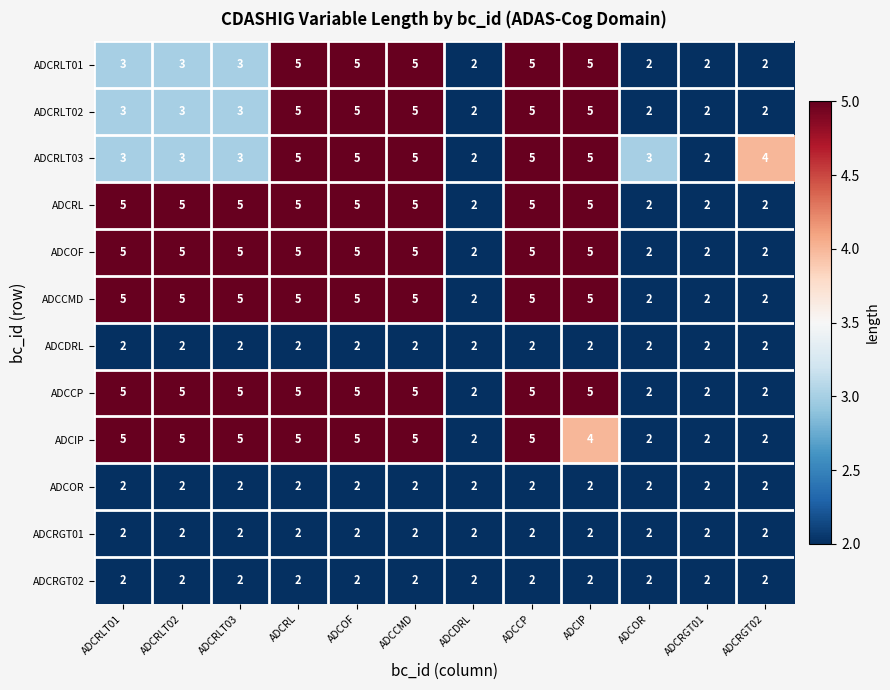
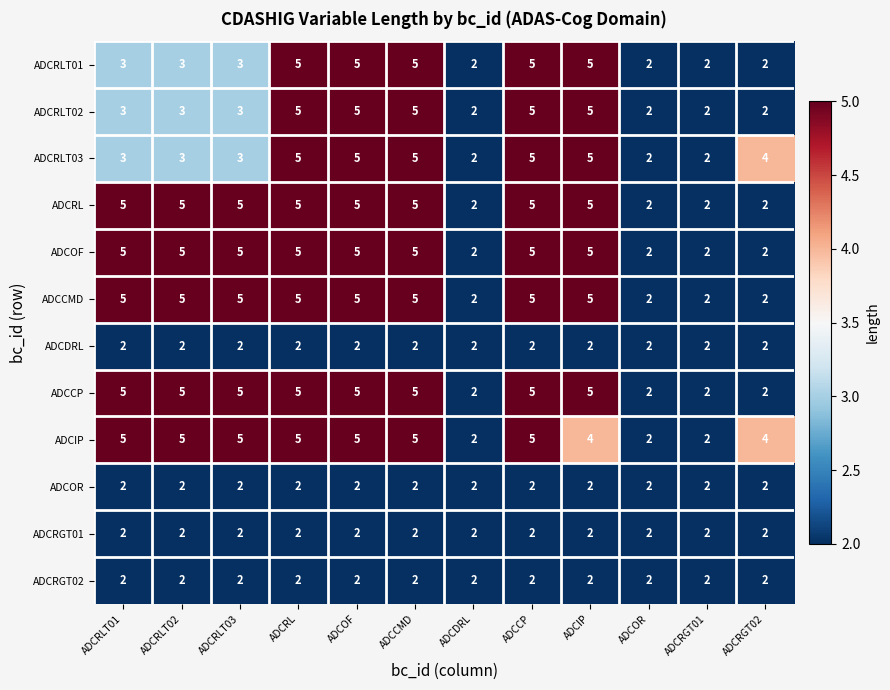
ADCRLT03, ADCOR: 3 -> 2
ADCIP, ADCRGT02: 2 -> 4
